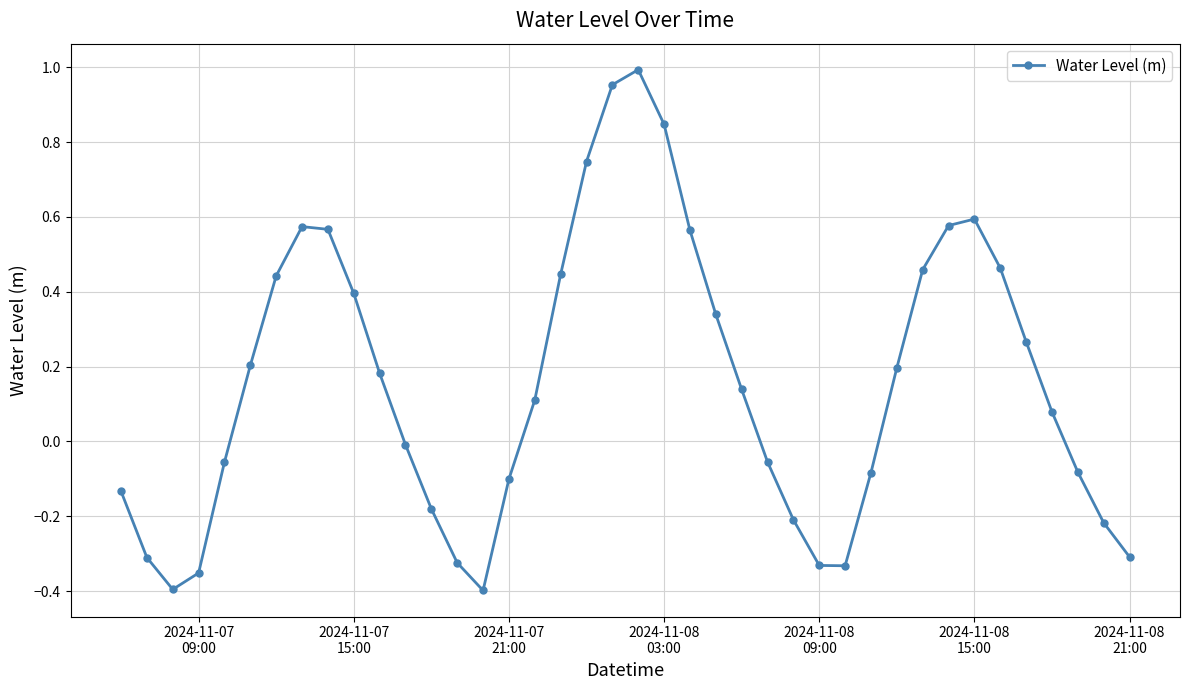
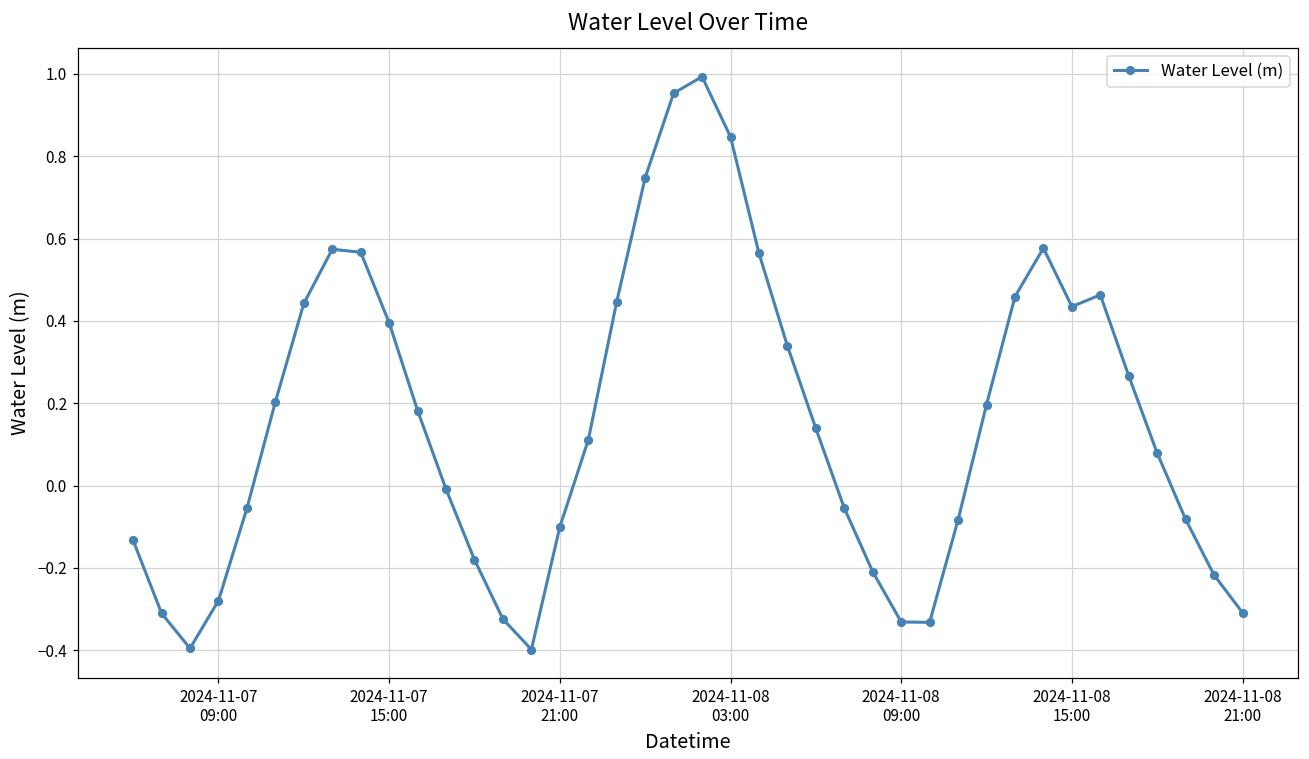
2024-11-07 09:00: -0.35 -> -0.28
2024-11-08 15:00: 0.59 -> 0.43
